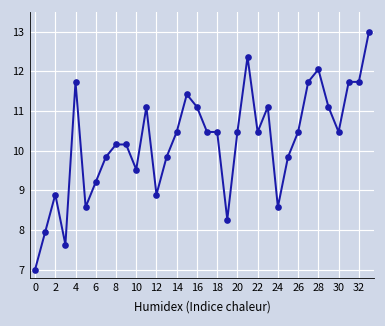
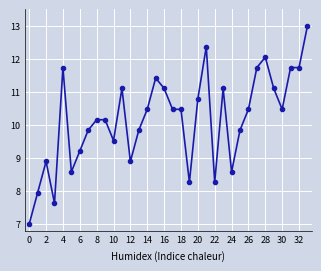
20: 10.5 -> 10.8
22: 10.5 -> 8.3
